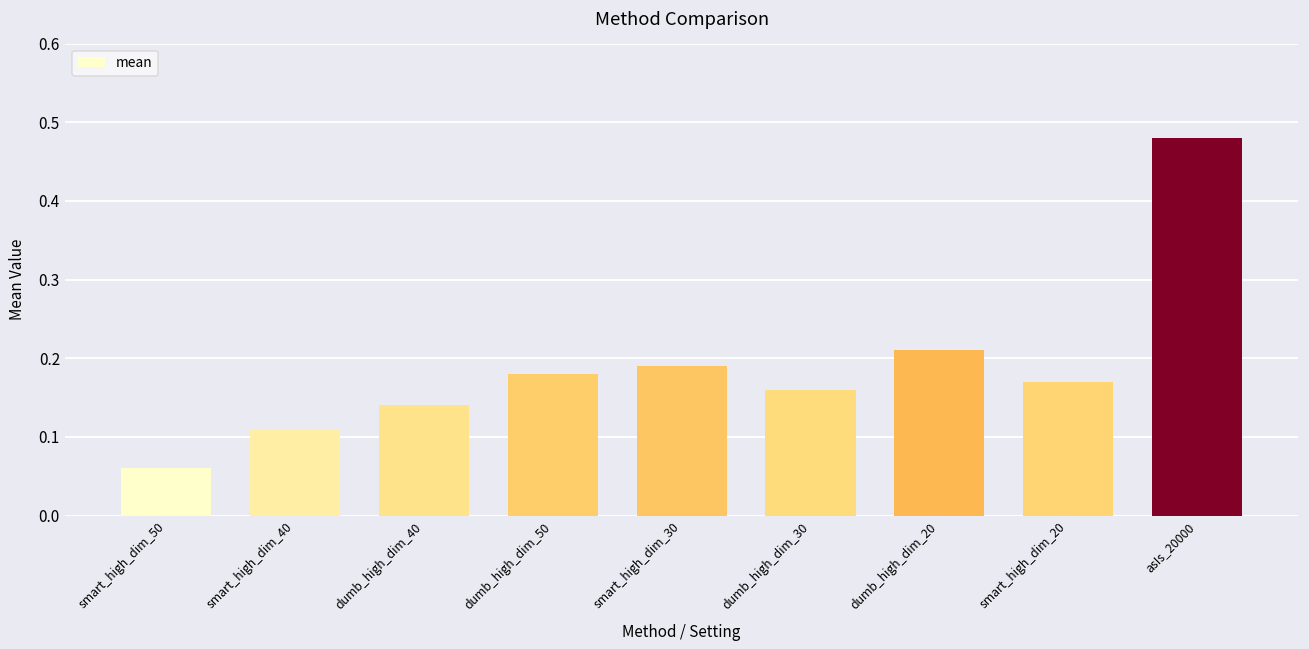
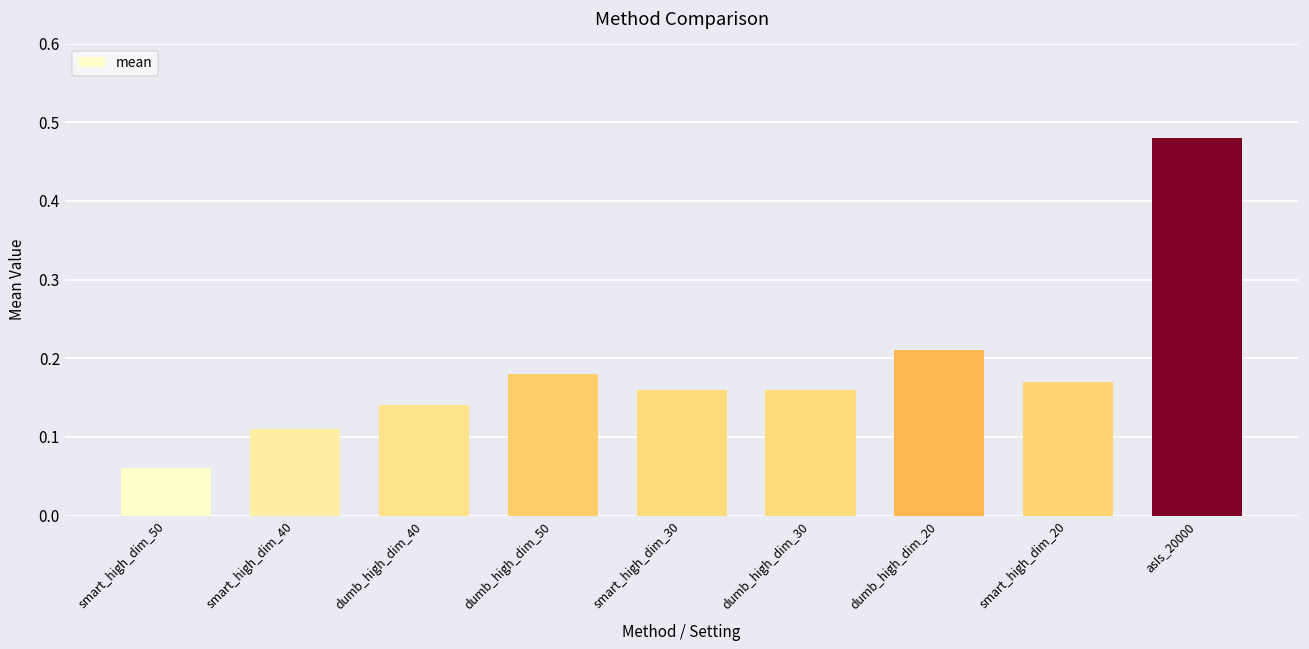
smart_high_dim_30: 0.19 -> 0.16
